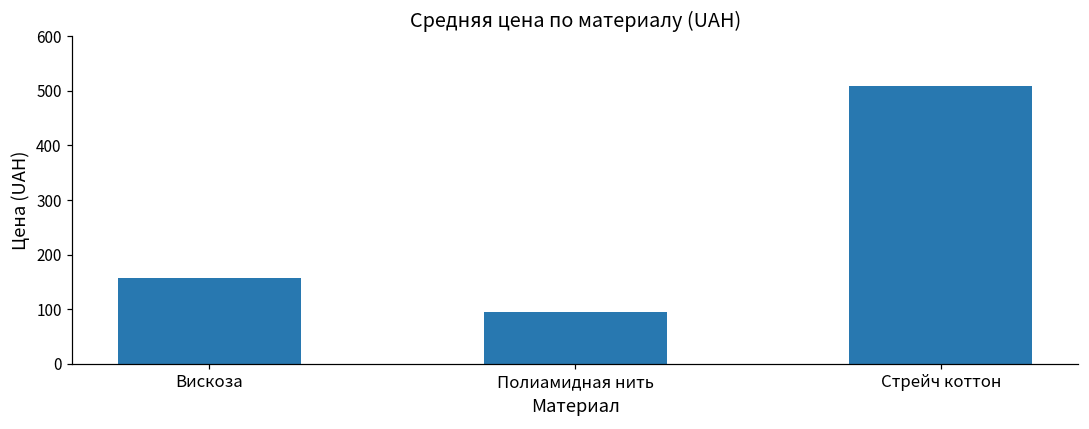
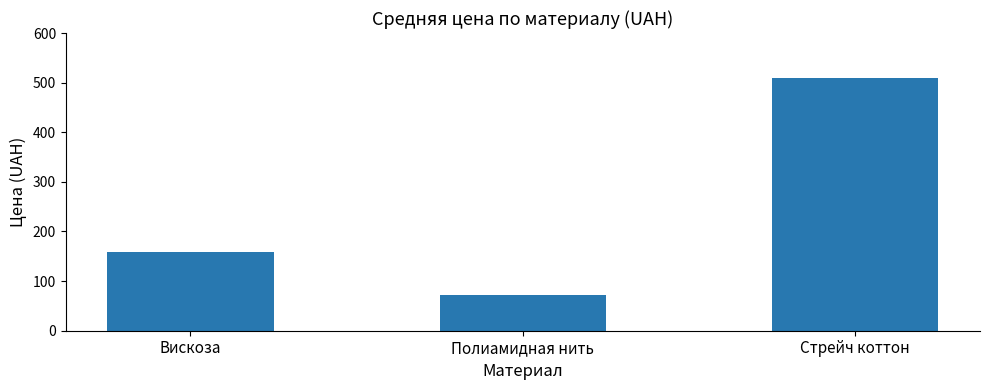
Полиамидная нить: 90 -> 70
